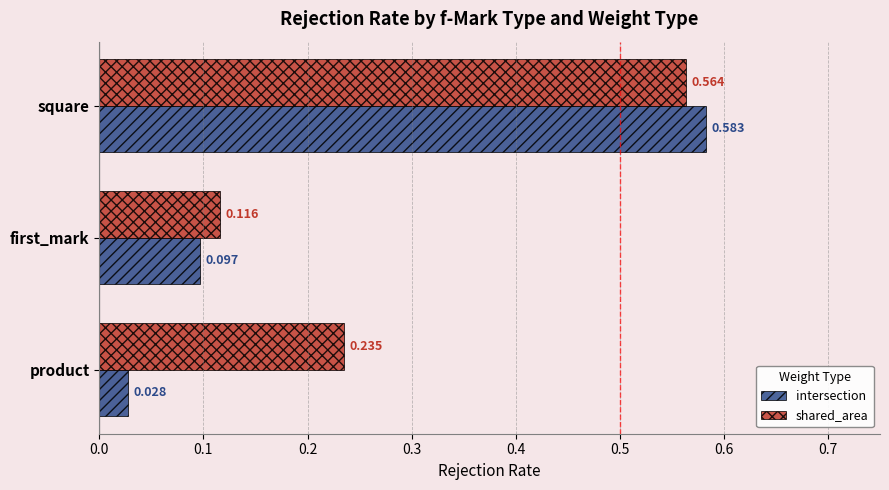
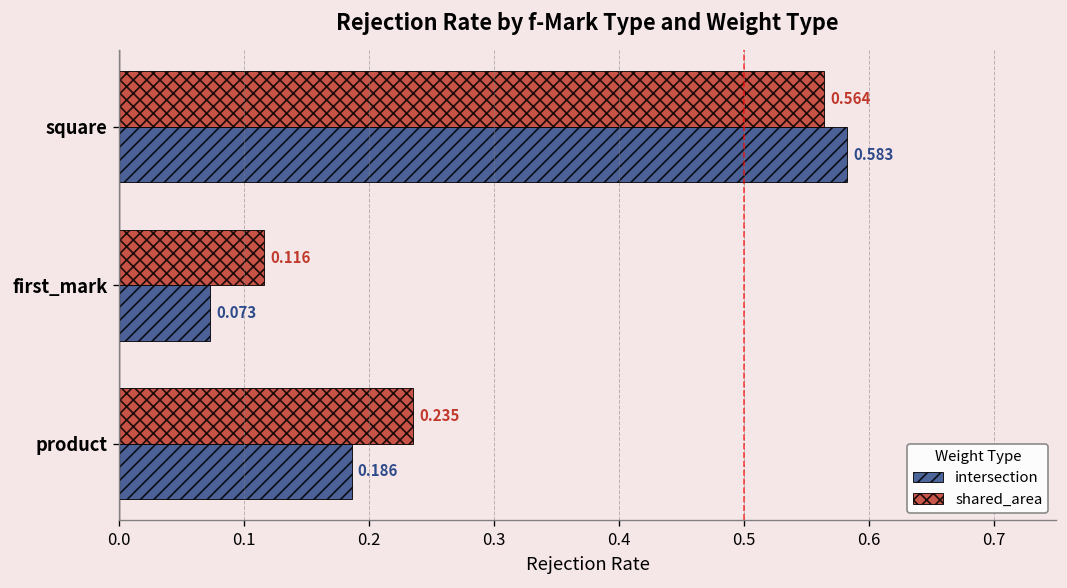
intersection, first_mark: 0.097 -> 0.073
intersection, product: 0.028 -> 0.186
